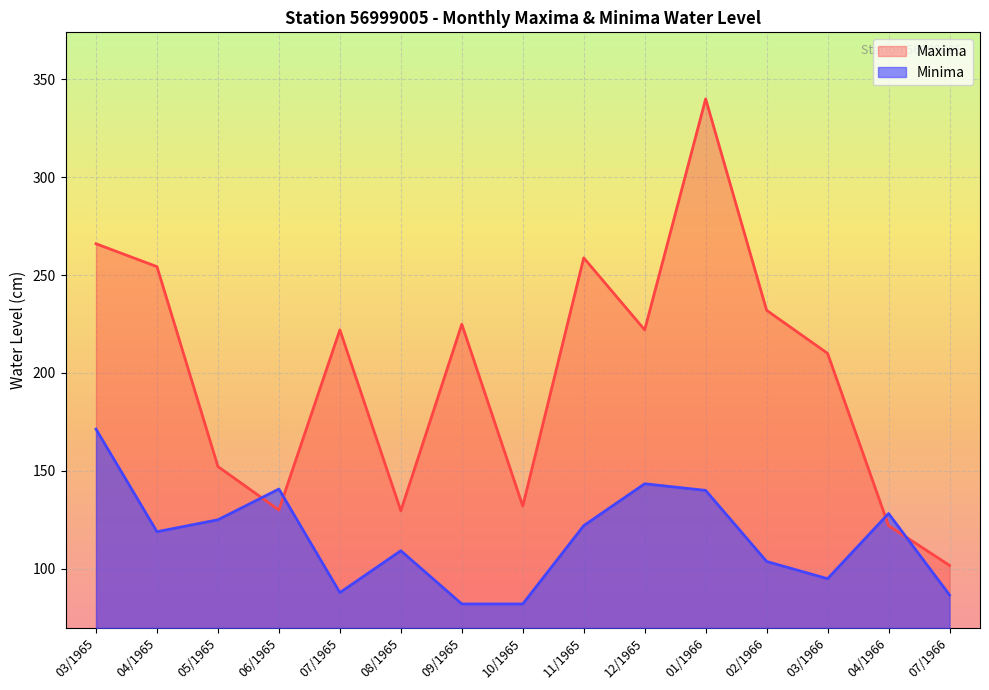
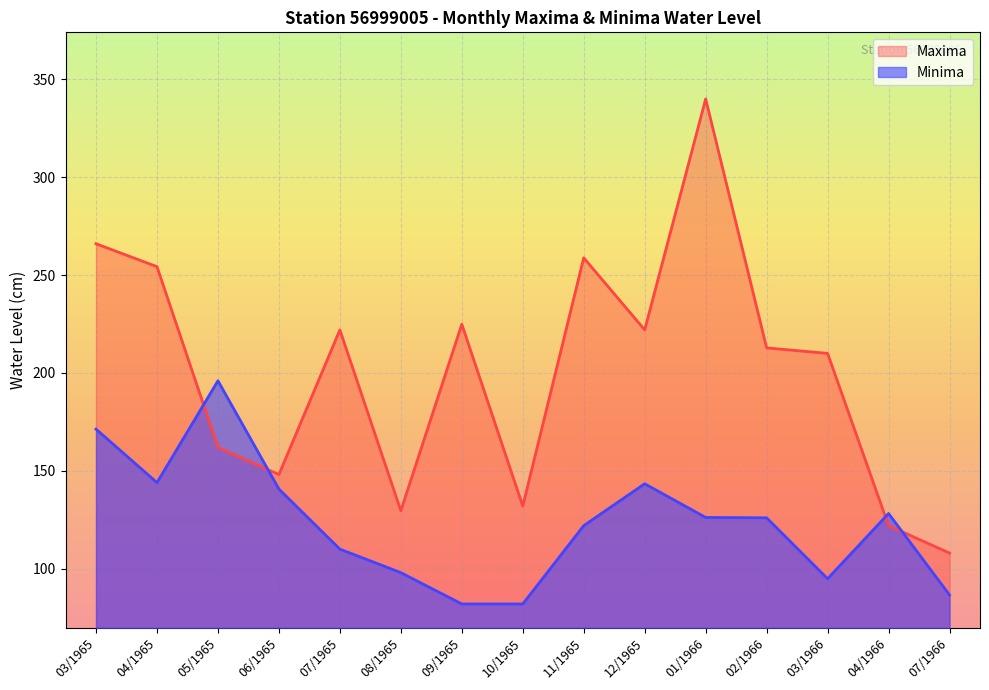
Minima, 04/1965: 119 -> 144
Maxima, 05/1965: 152 -> 162
Minima, 05/1965: 125 -> 196
Maxima, 06/1965: 130 -> 148
Minima, 07/1965: 88 -> 110
Minima, 08/1965: 109 -> 98
Minima, 01/1966: 140 -> 126
Maxima, 02/1966: 232 -> 213
Minima, 02/1966: 104 -> 126
Maxima, 07/1966: 102 -> 108
